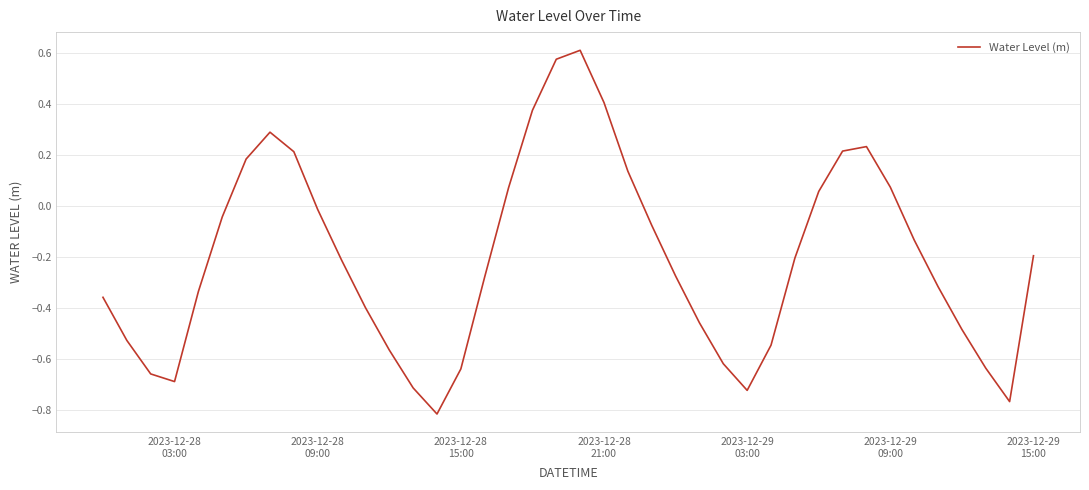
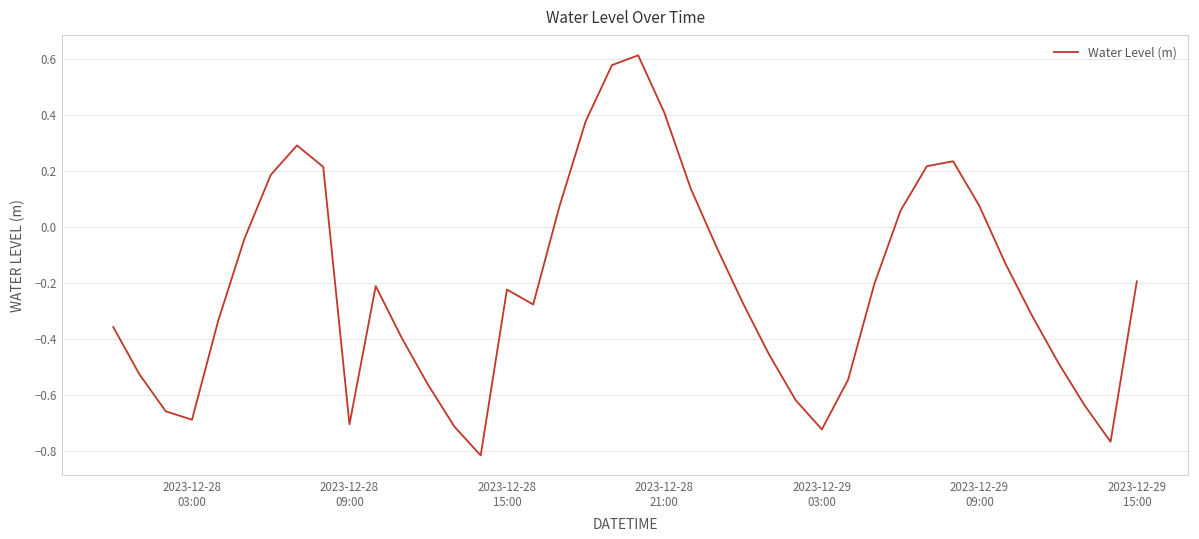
2023-12-28 09:00: -0.01 -> -0.71
2023-12-28 15:00: -0.64 -> -0.22
